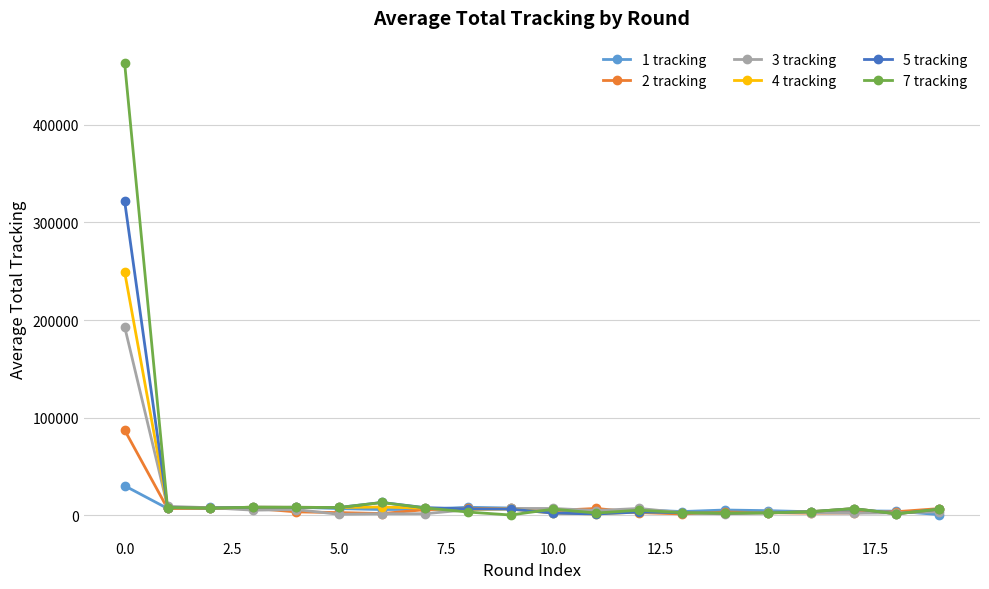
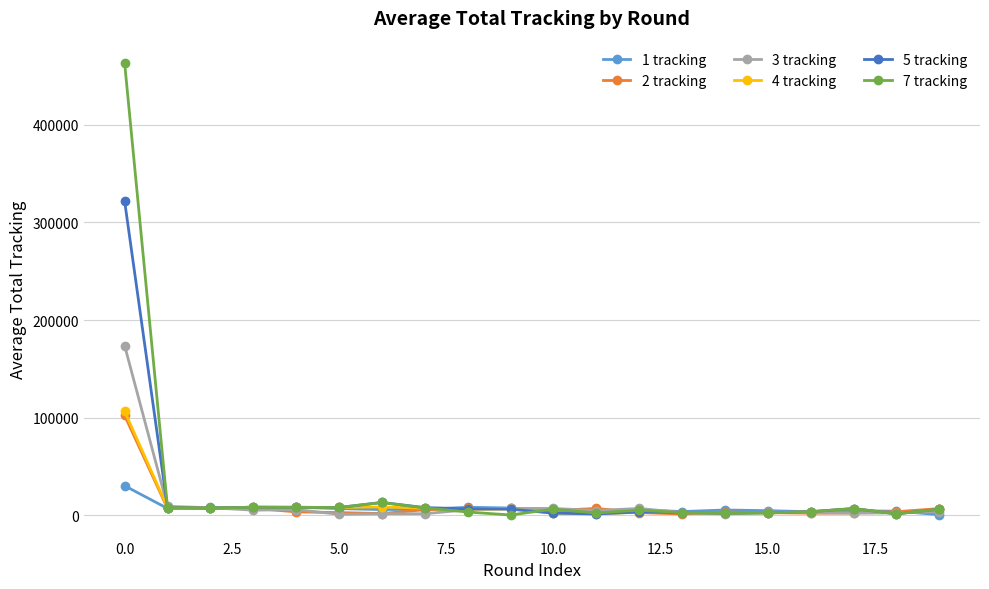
2 tracking, 0.0: 90000 -> 100000
3 tracking, 0.0: 190000 -> 170000
4 tracking, 0.0: 250000 -> 110000
